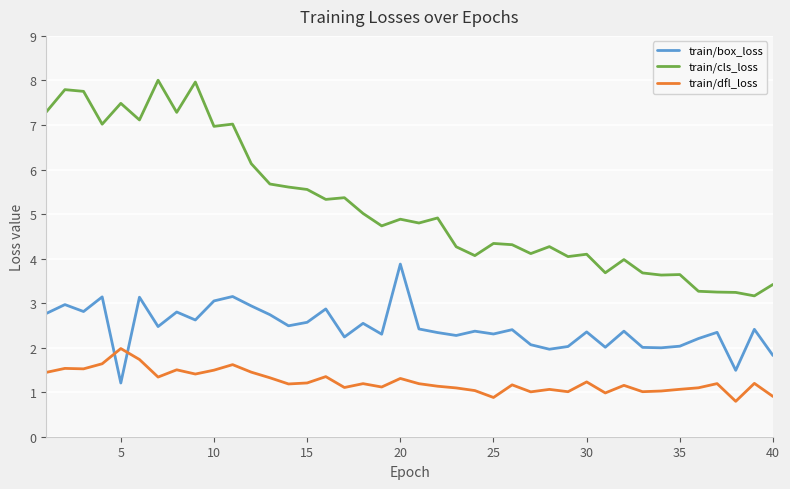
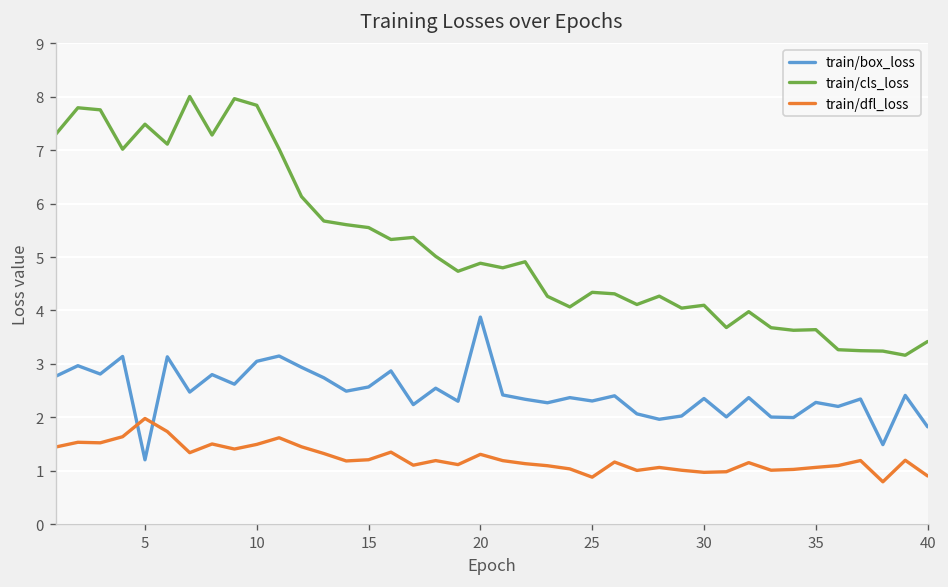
train/cls_loss, 10: 7.0 -> 7.8
train/dfl_loss, 30: 1.2 -> 1.0
train/box_loss, 35: 2.0 -> 2.3
